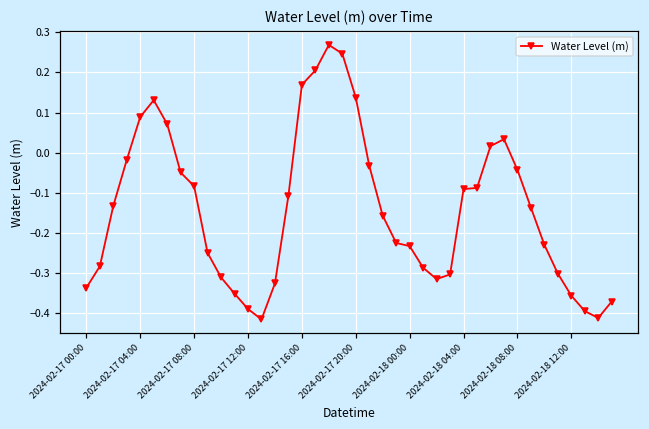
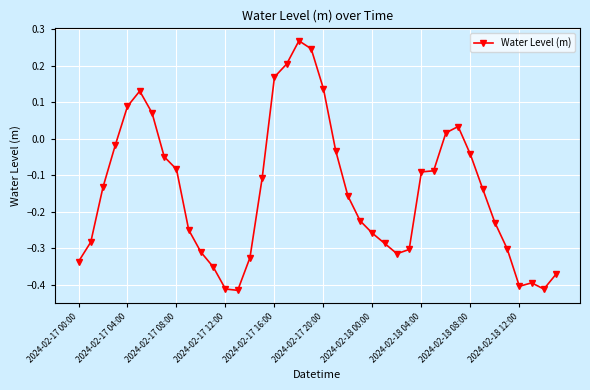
2024-02-17 12:00: -0.39 -> -0.41
2024-02-18 00:00: -0.23 -> -0.26
2024-02-18 12:00: -0.36 -> -0.40
